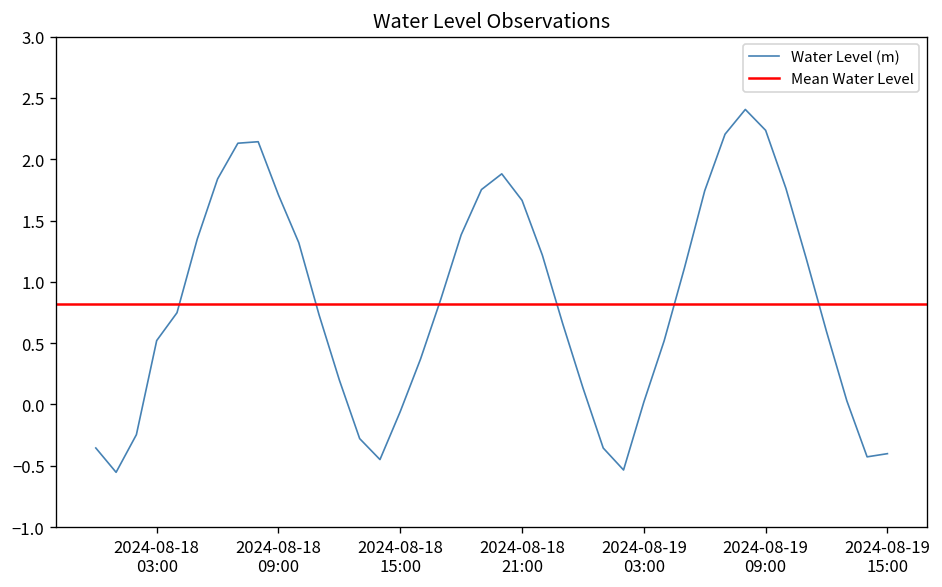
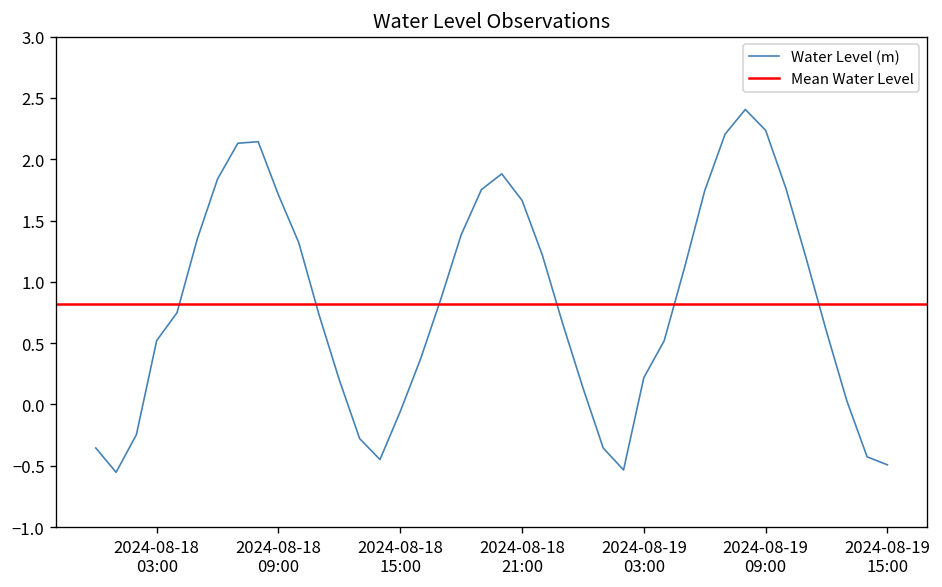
2024-08-19 03:00: 0.02 -> 0.22
2024-08-19 15:00: -0.40 -> -0.49
